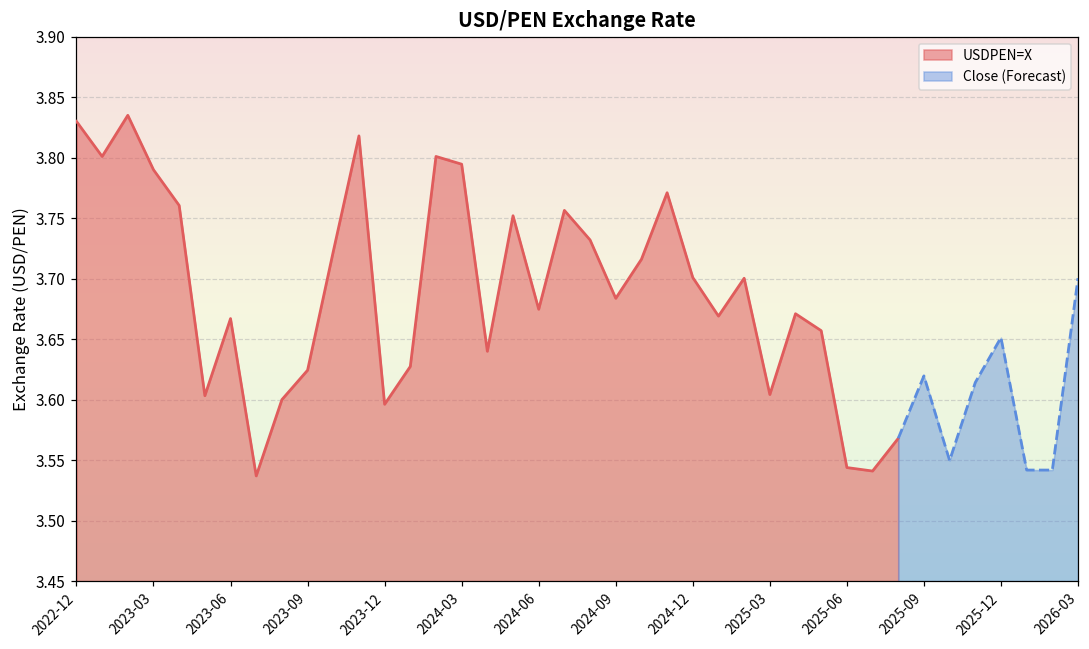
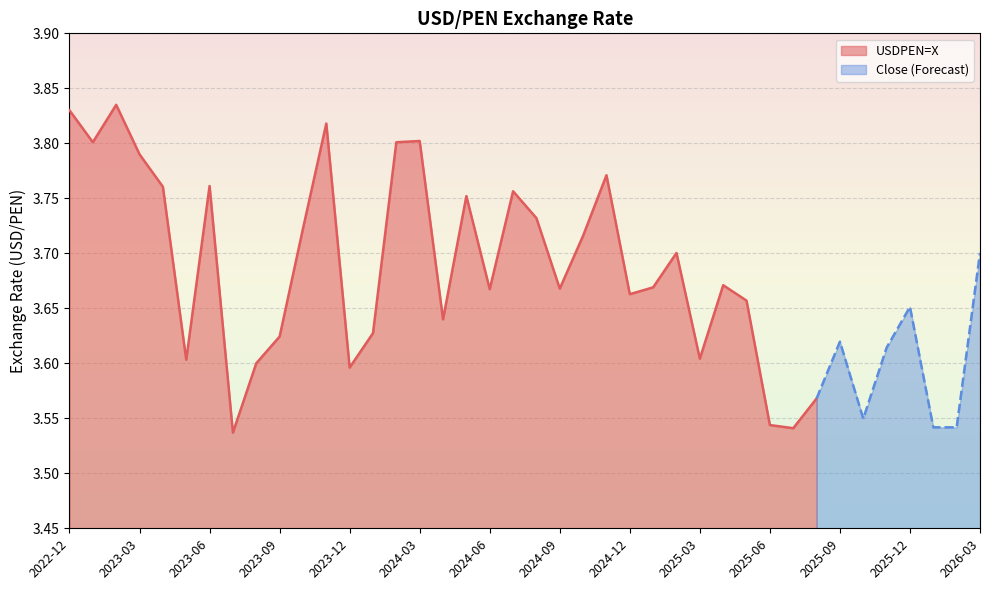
USDPEN=X, 2023-06: 3.667 -> 3.761
USDPEN=X, 2024-03: 3.795 -> 3.802
USDPEN=X, 2024-06: 3.675 -> 3.667
USDPEN=X, 2024-09: 3.684 -> 3.668
USDPEN=X, 2024-12: 3.701 -> 3.663
